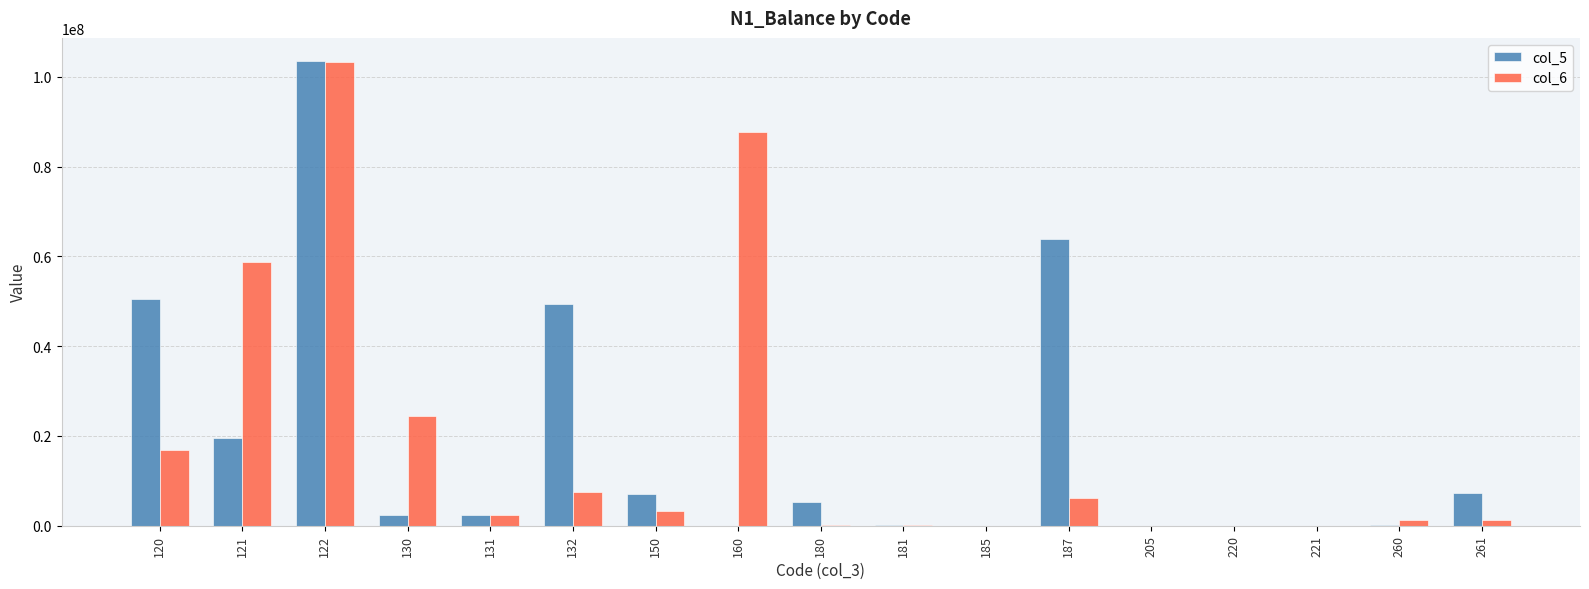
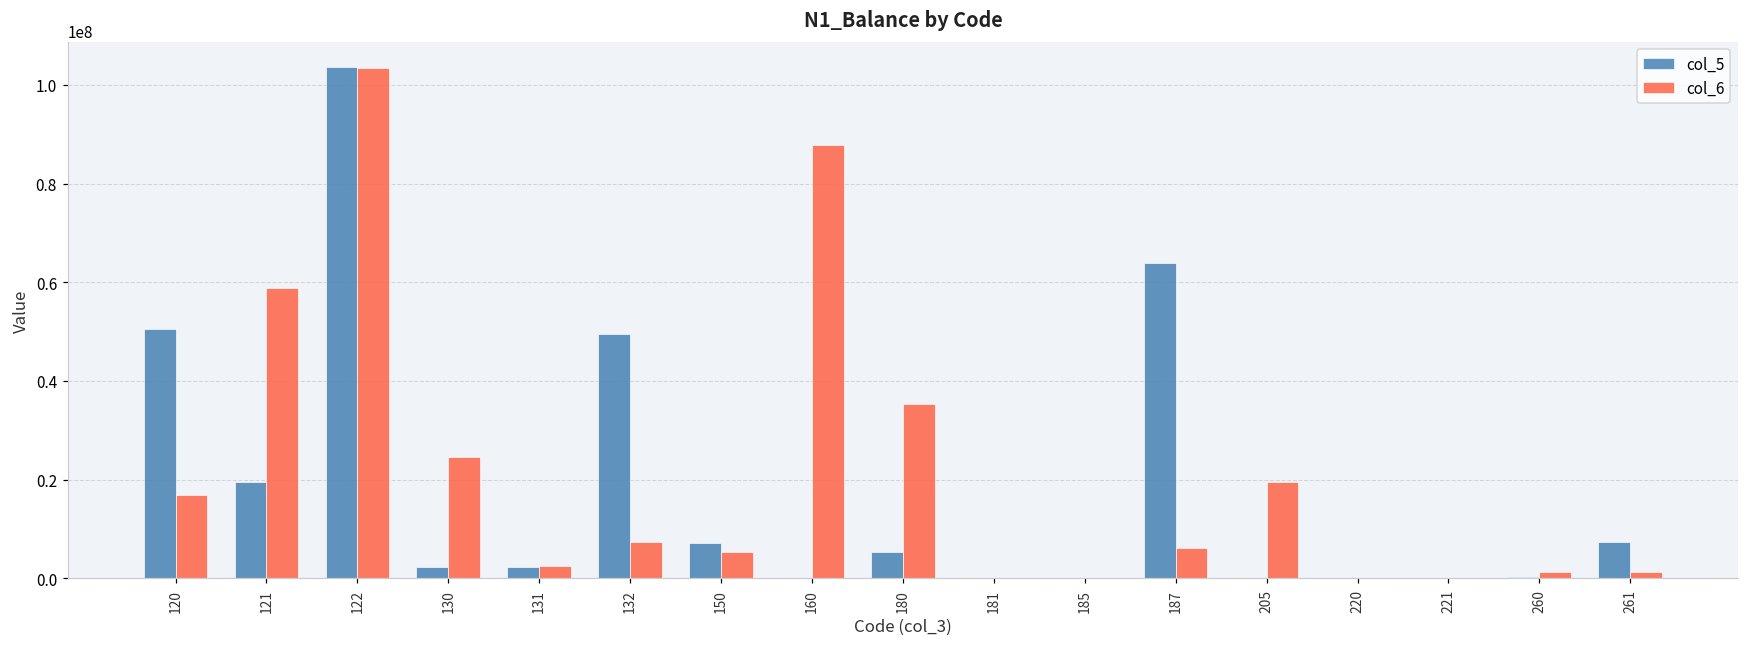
col_6, 150: 3000000 -> 5000000
col_6, 180: 0 -> 35000000
col_6, 205: 0 -> 19000000
